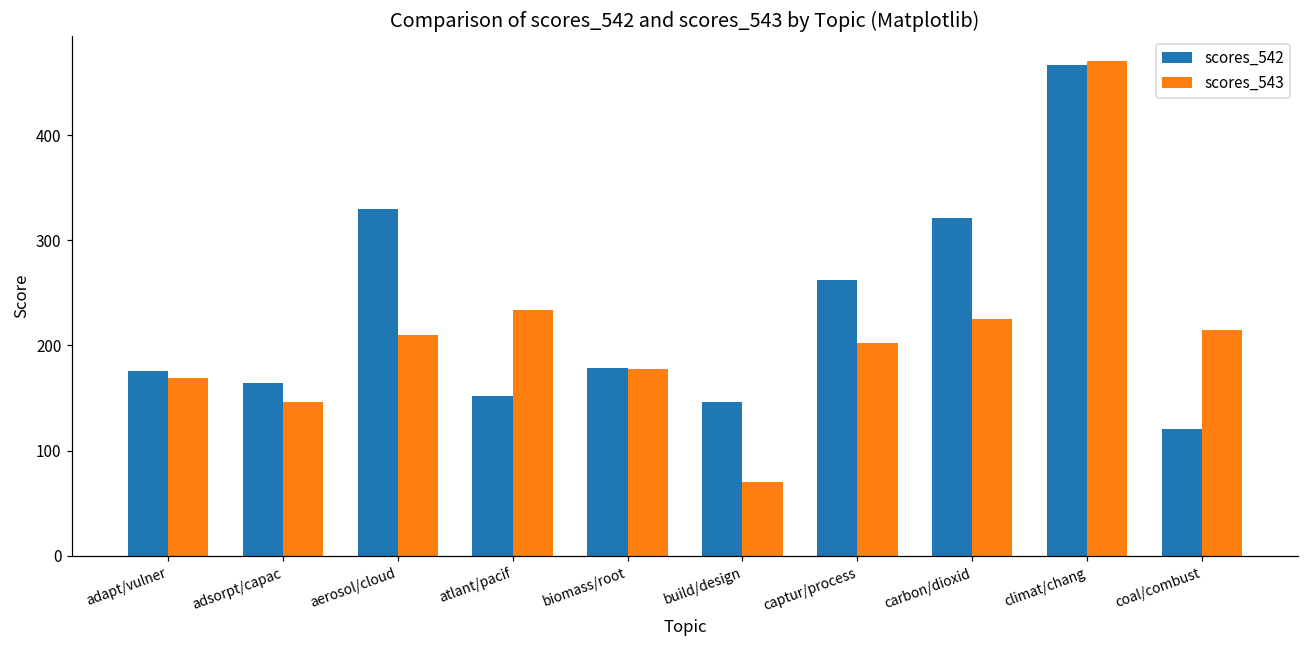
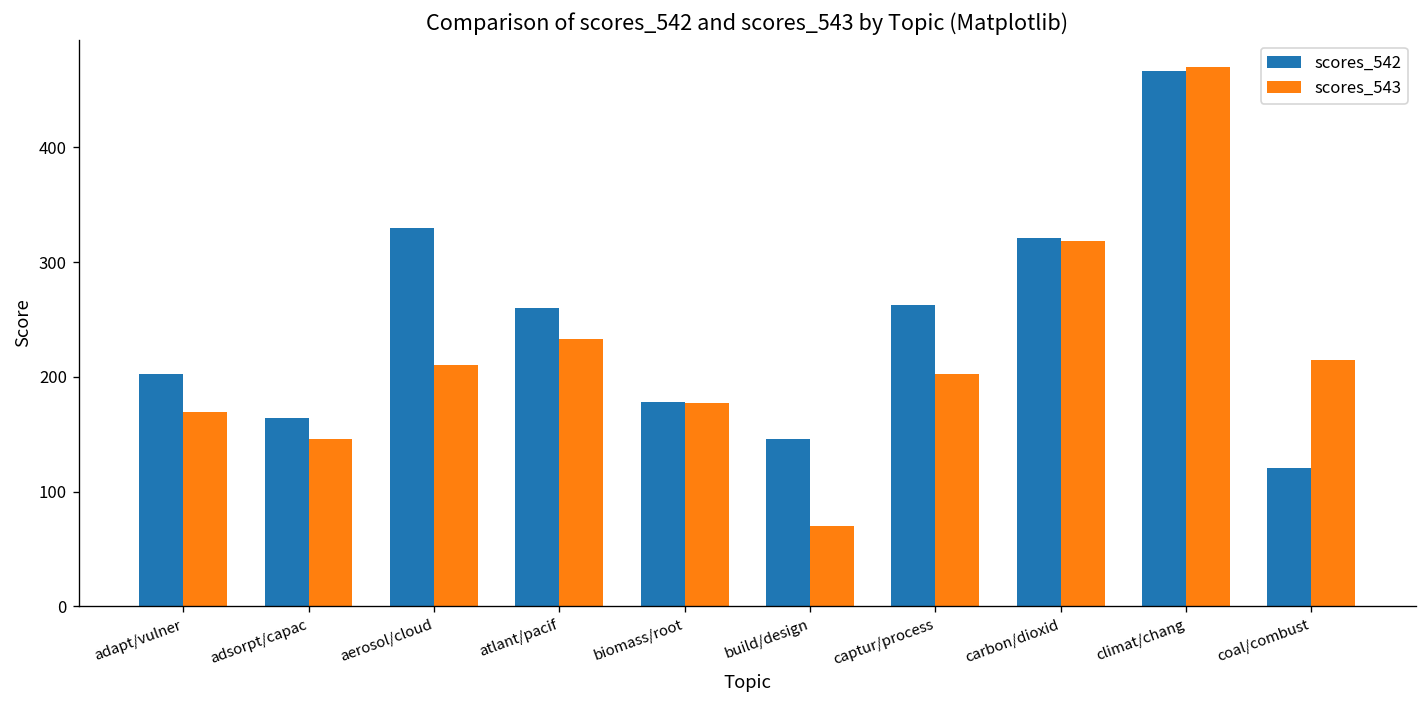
scores_542, adapt/vulner: 180 -> 200
scores_542, atlant/pacif: 150 -> 260
scores_543, carbon/dioxid: 220 -> 320
